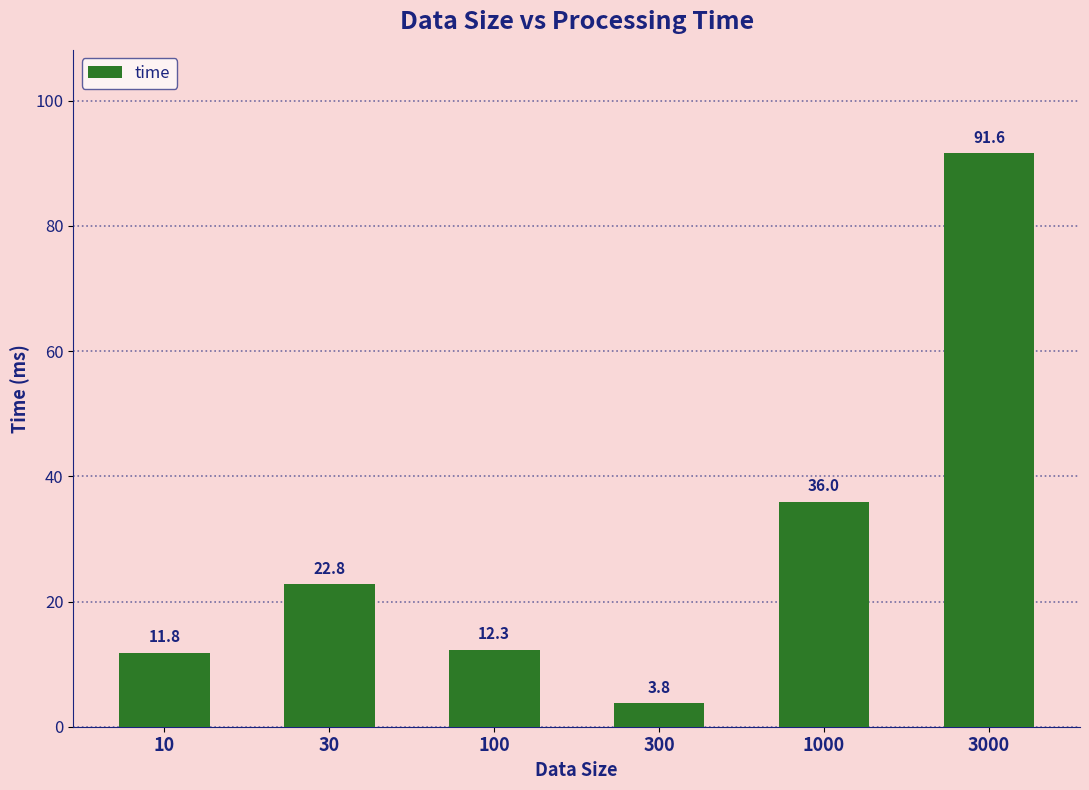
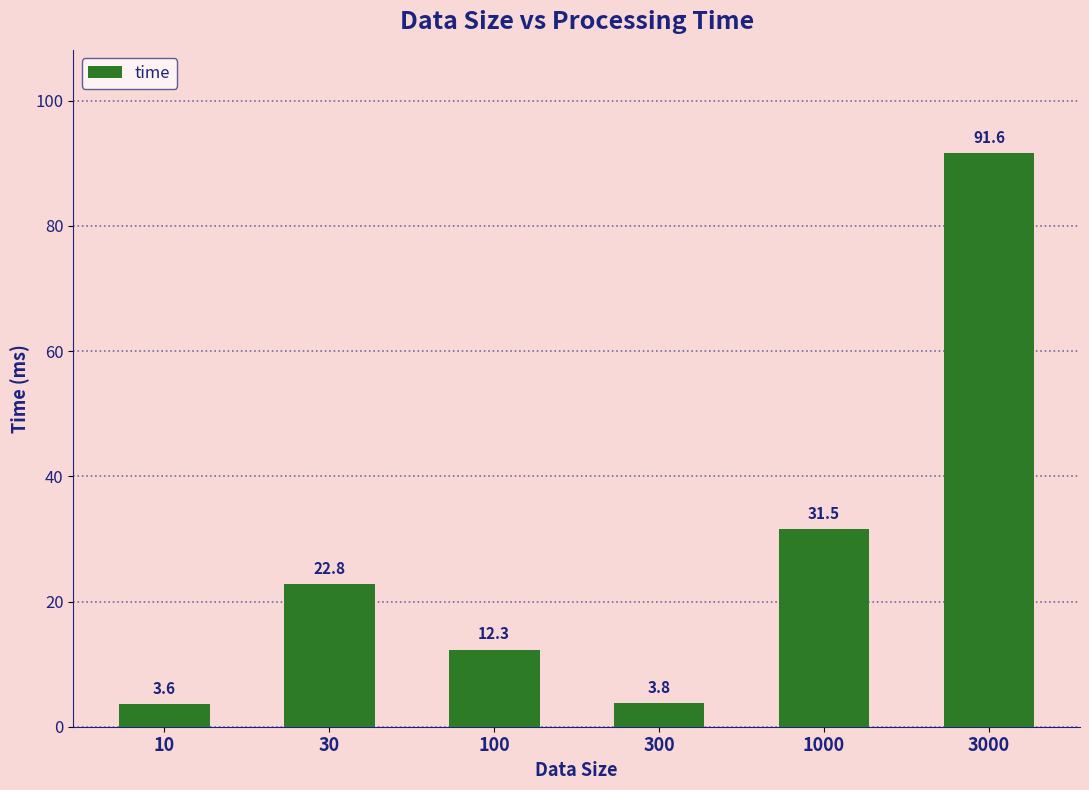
10: 11.8 -> 3.6
1000: 36.0 -> 31.5
